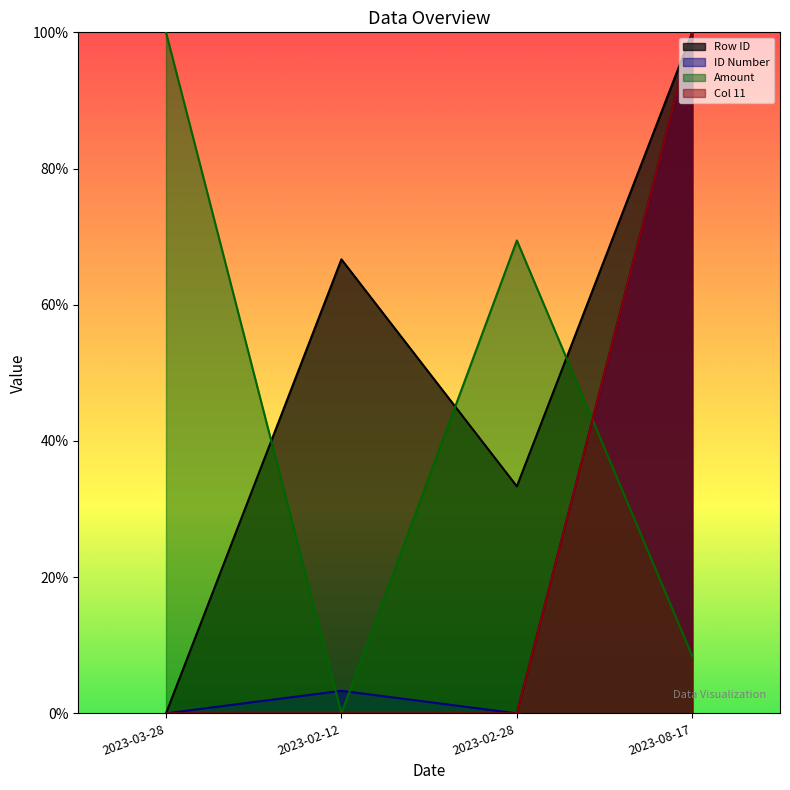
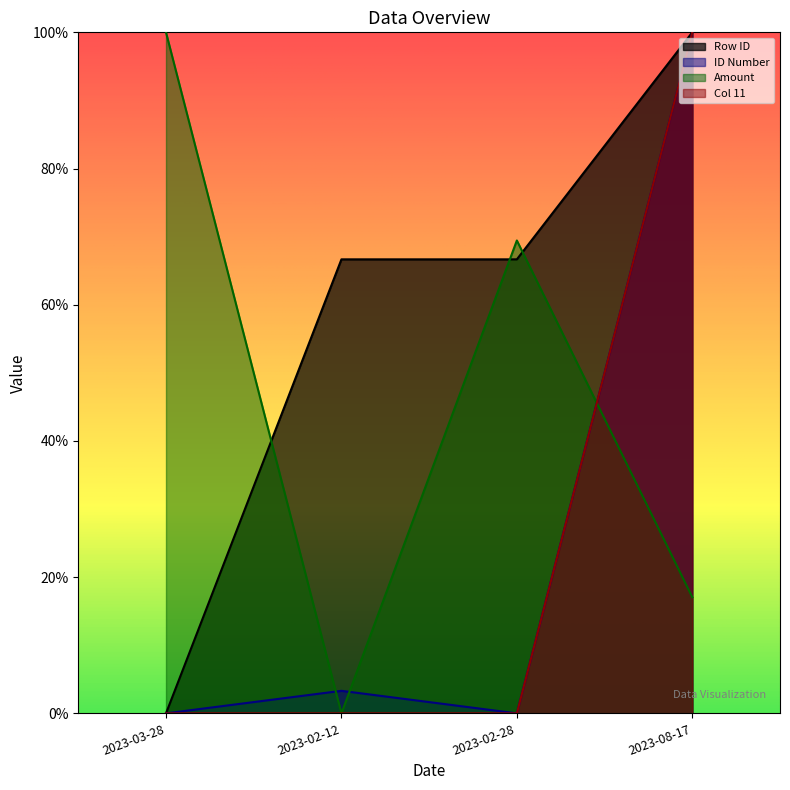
Row ID, 2023-02-28: 33% -> 67%
Amount, 2023-08-17: 8% -> 17%
